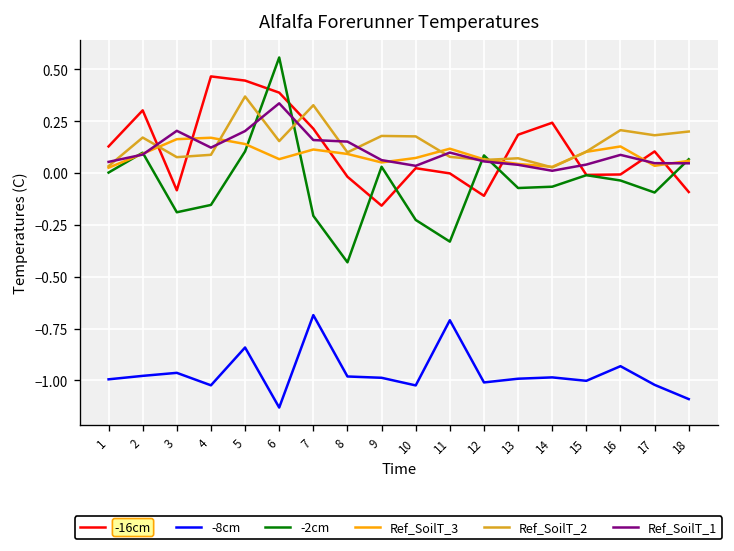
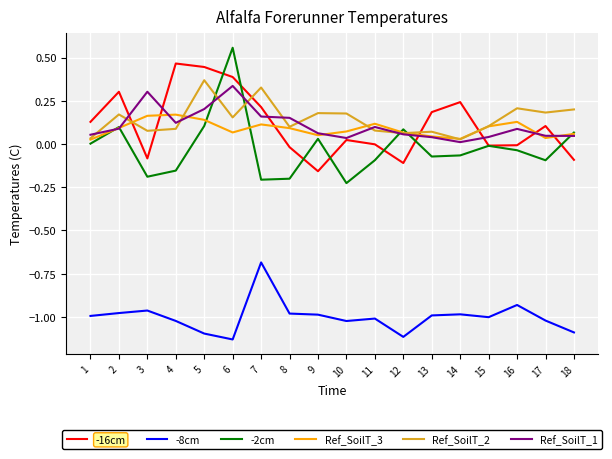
Ref_SoilT_1, 3: 0.20 -> 0.30
-8cm, 5: -0.84 -> -1.10
-2cm, 8: -0.43 -> -0.20
-8cm, 11: -0.71 -> -1.01
-2cm, 11: -0.33 -> -0.09
-8cm, 12: -1.01 -> -1.12
